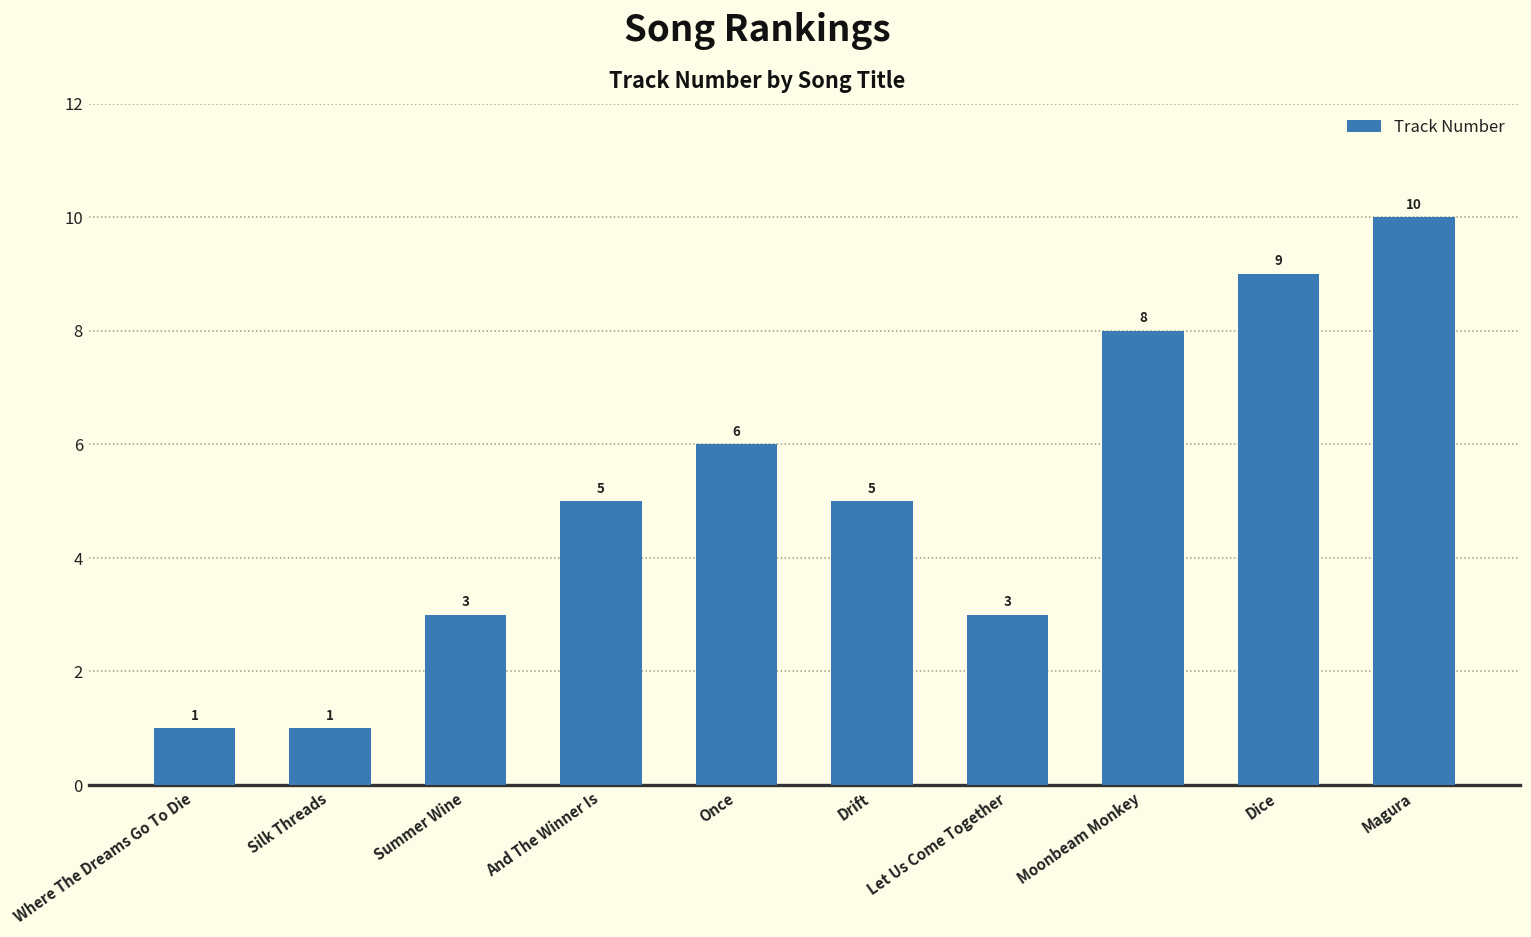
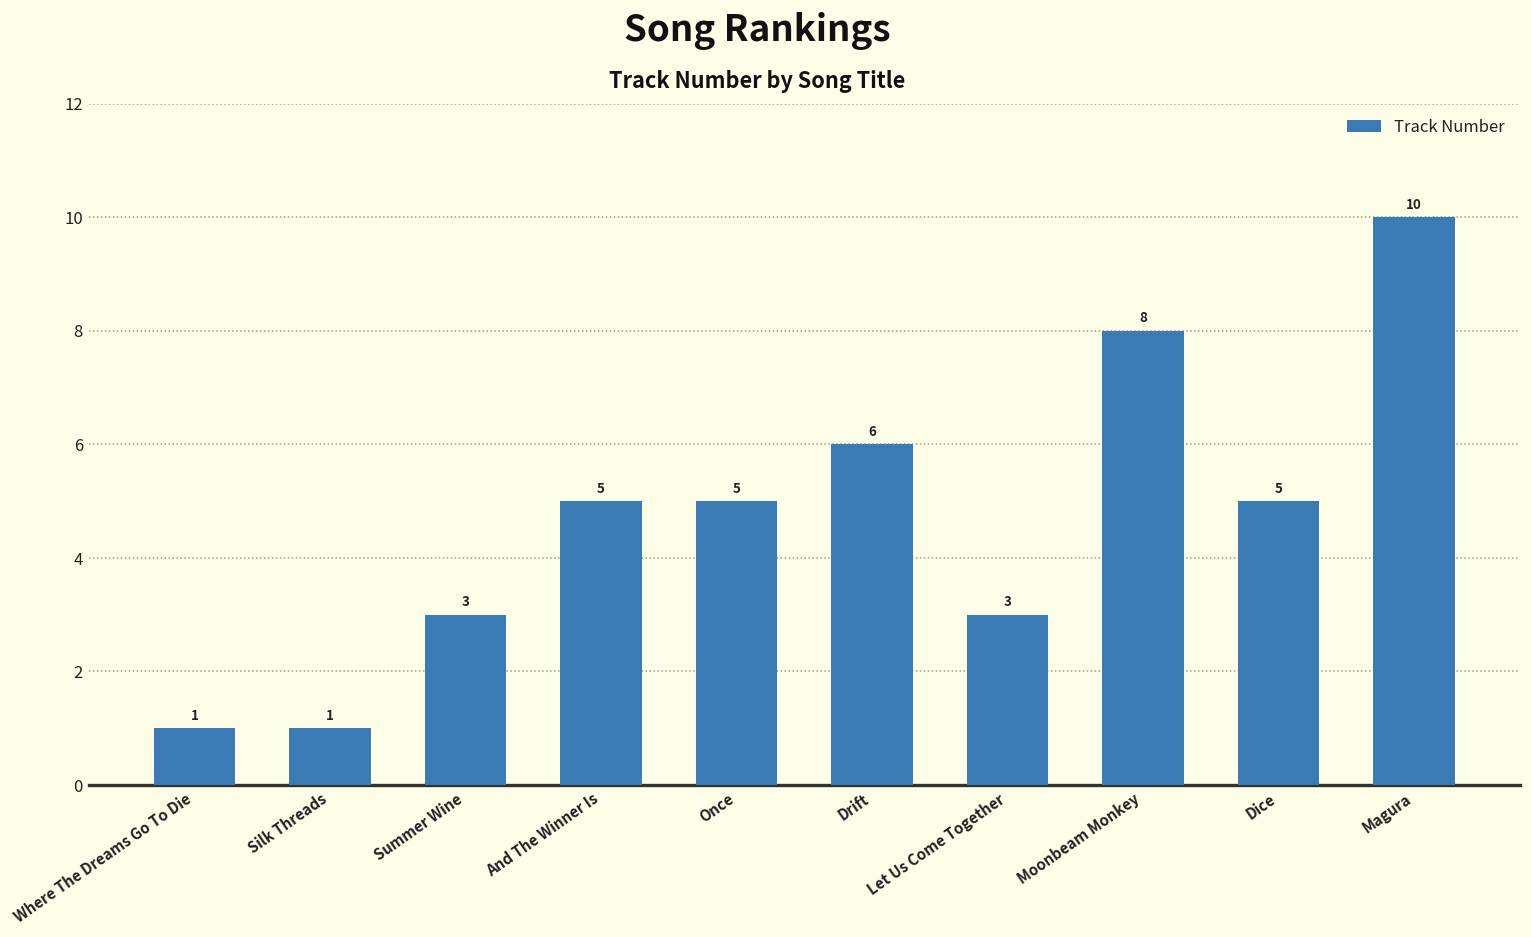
Once: 6 -> 5
Drift: 5 -> 6
Dice: 9 -> 5
